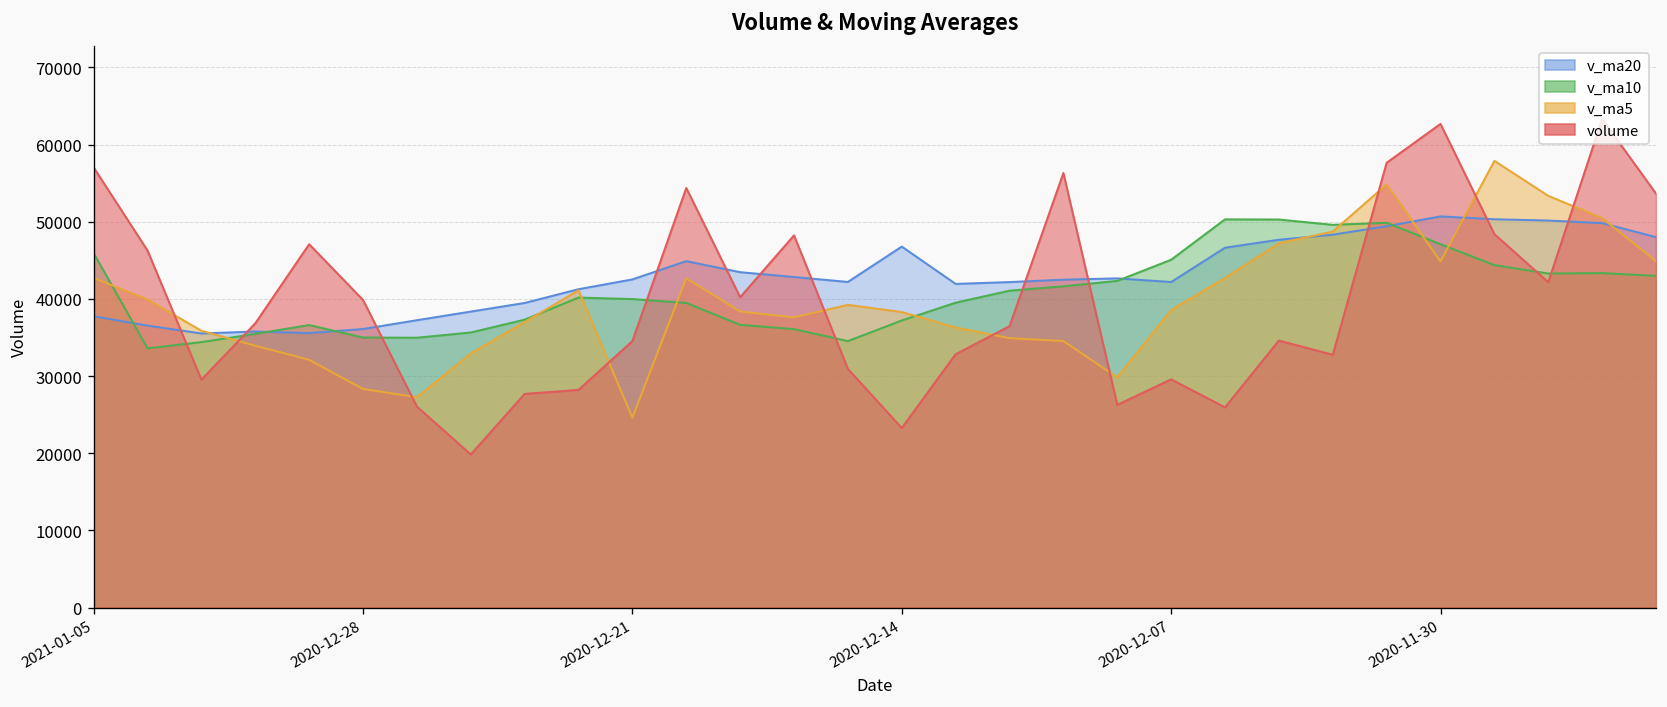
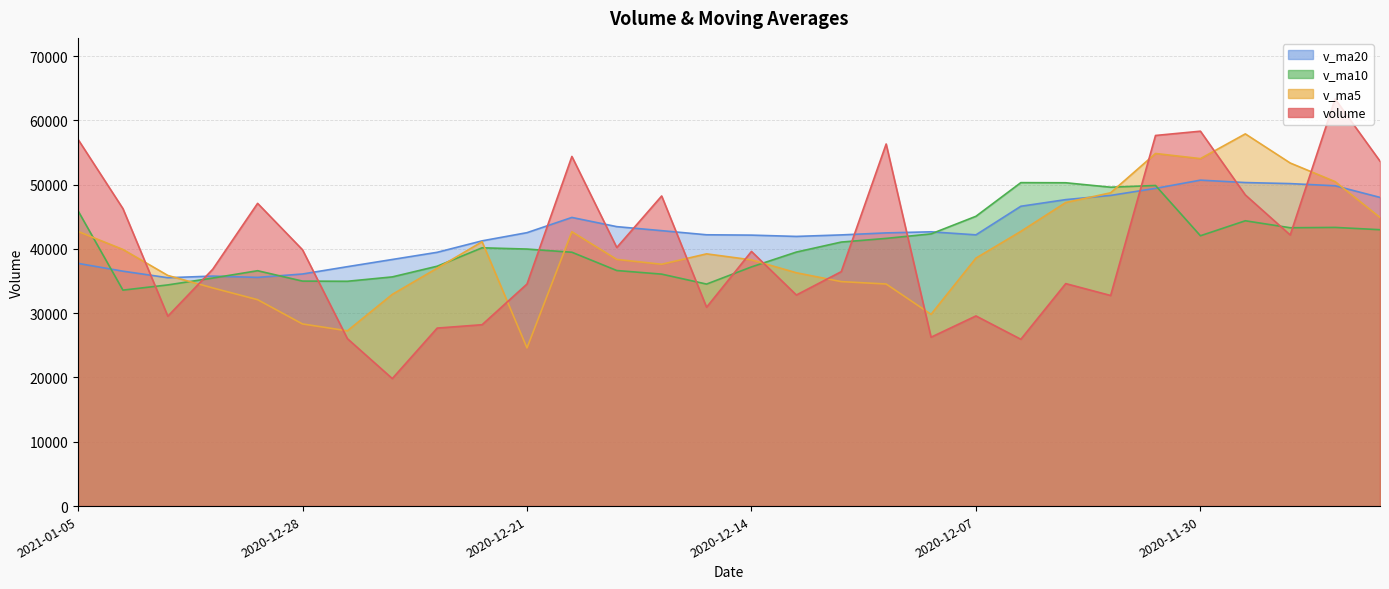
v_ma20, 2020-12-14: 47000 -> 42000
volume, 2020-12-14: 23000 -> 40000
v_ma10, 2020-11-30: 47000 -> 42000
v_ma5, 2020-11-30: 45000 -> 54000
volume, 2020-11-30: 63000 -> 58000
